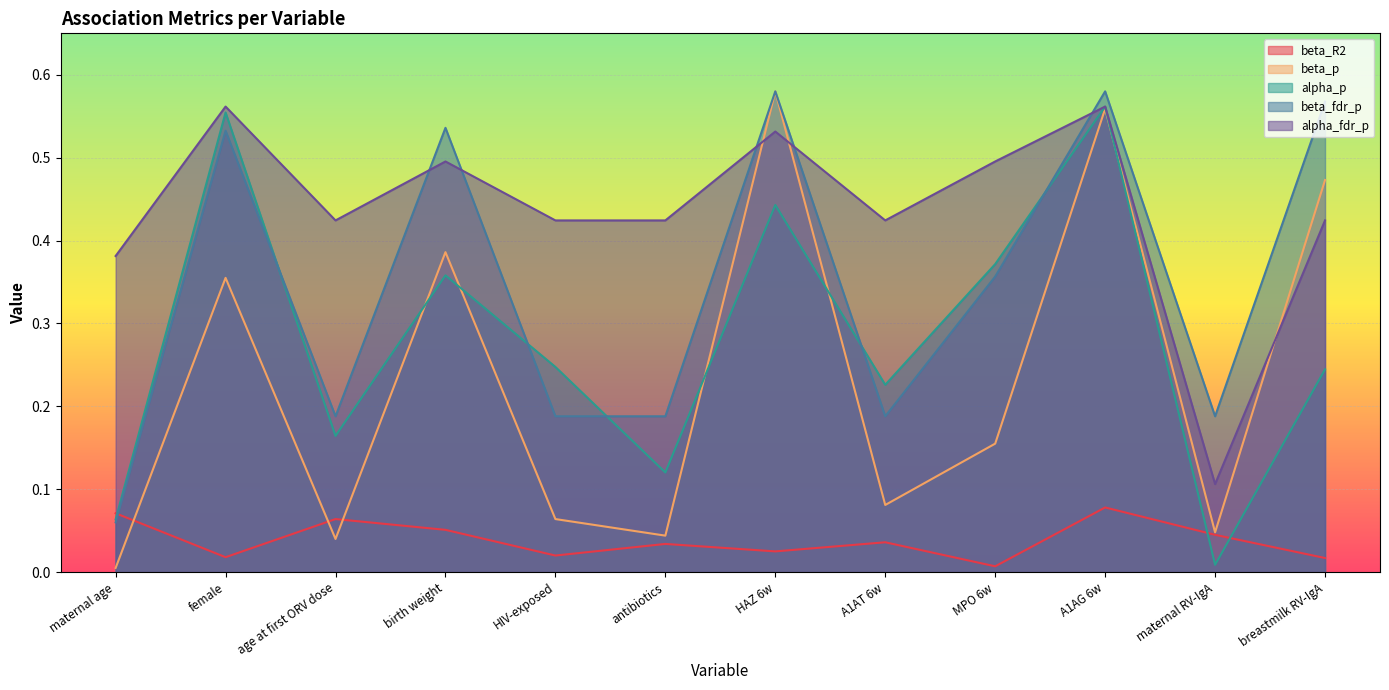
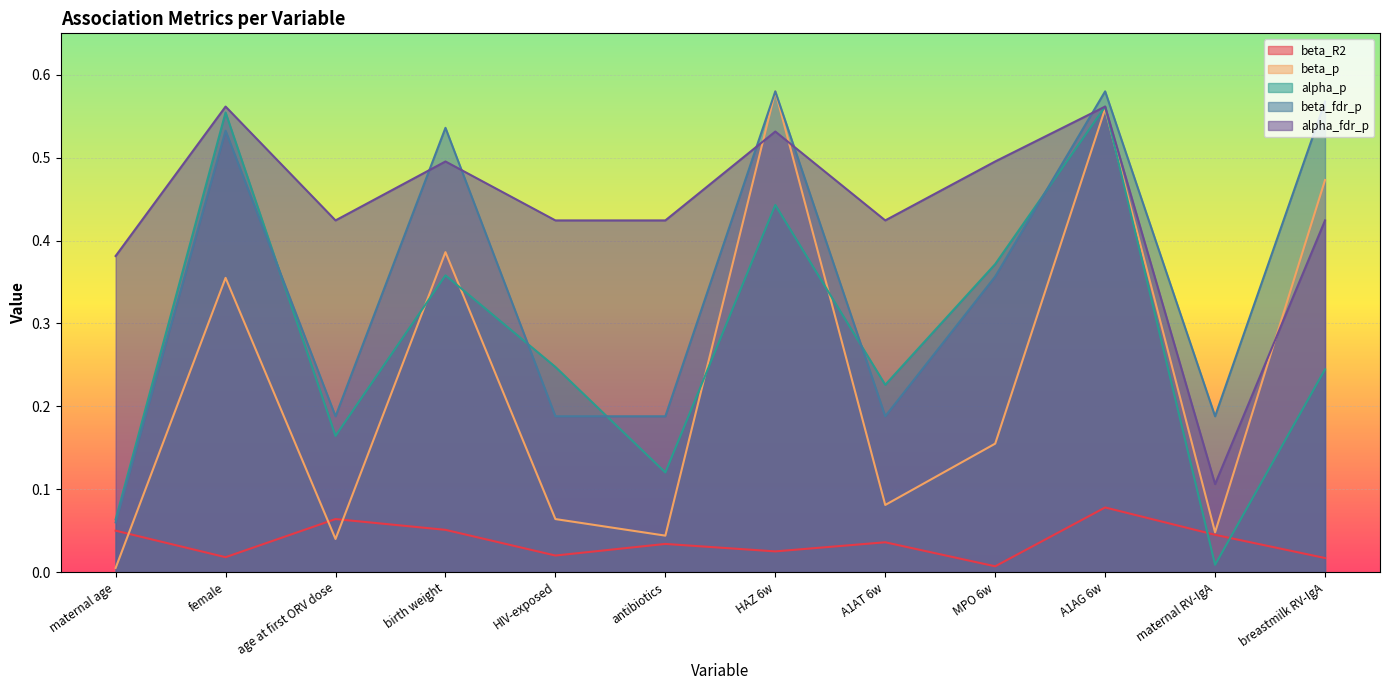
beta_R2, maternal age: 0.07 -> 0.05
